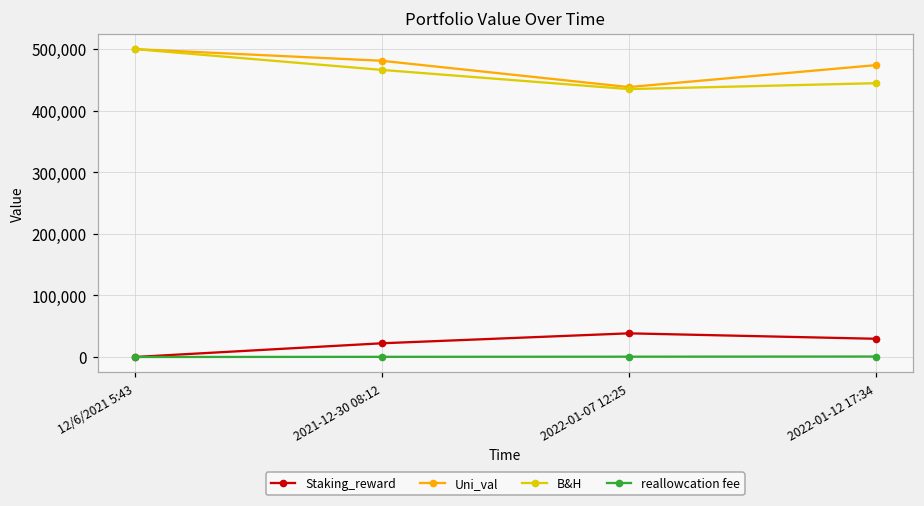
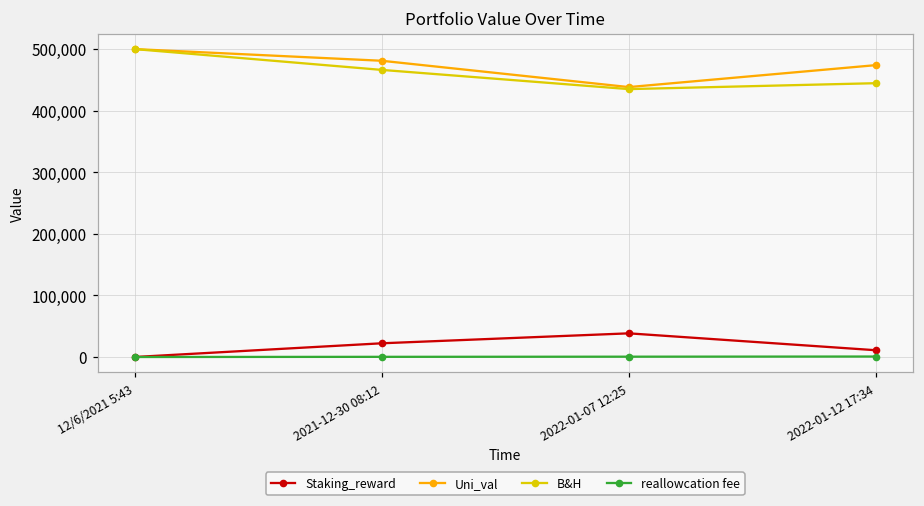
Staking_reward, 2022-01-12 17:34: 30,000 -> 10,000
